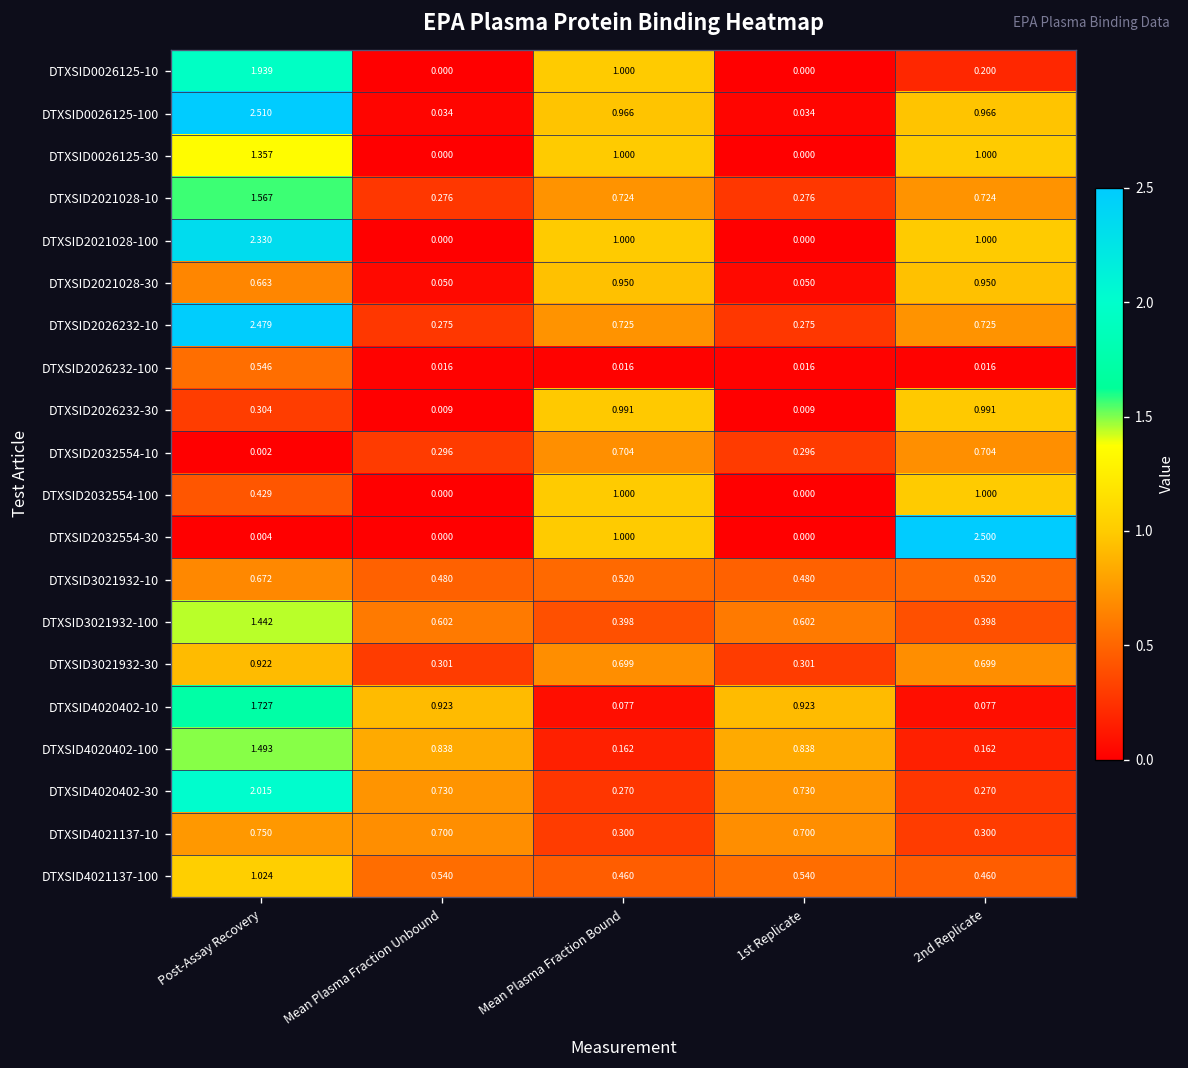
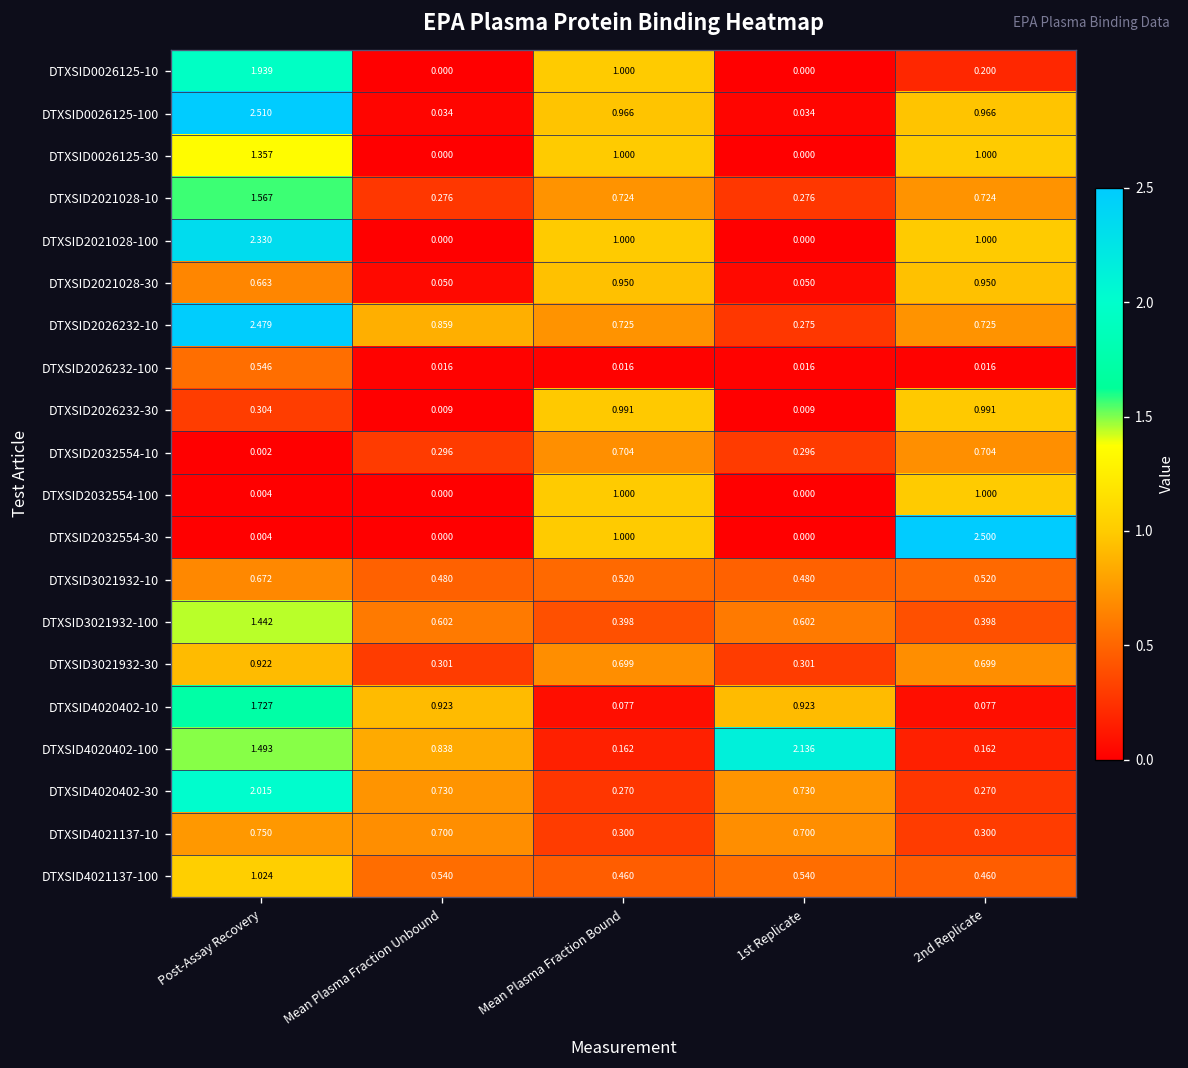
DTXSID2026232-10, Mean Plasma Fraction Unbound: 0.275 -> 0.859
DTXSID2032554-100, Post-Assay Recovery: 0.429 -> 0.004
DTXSID4020402-100, 1st Replicate: 0.838 -> 2.136
